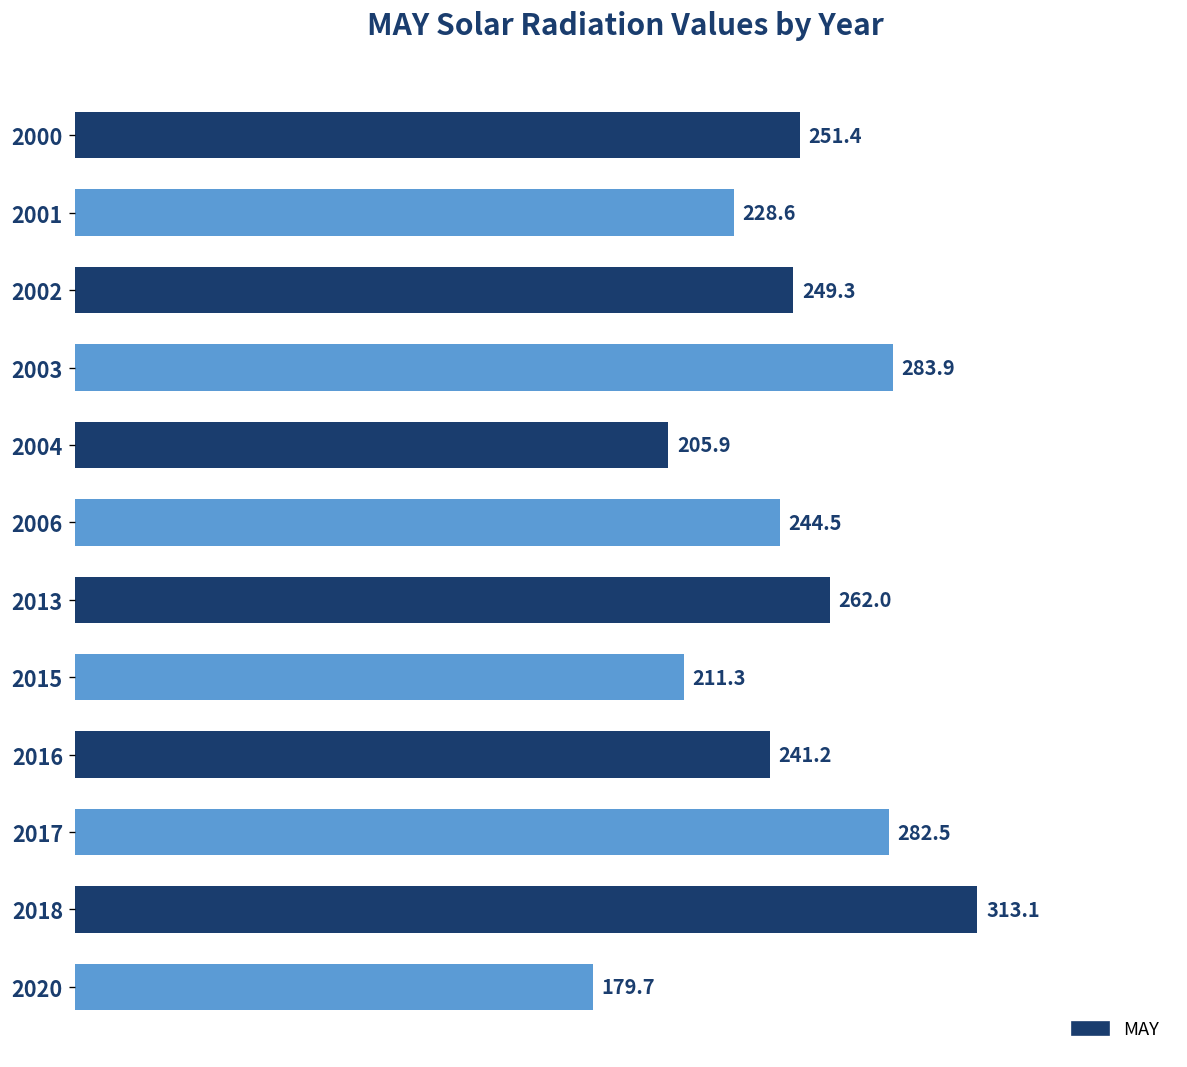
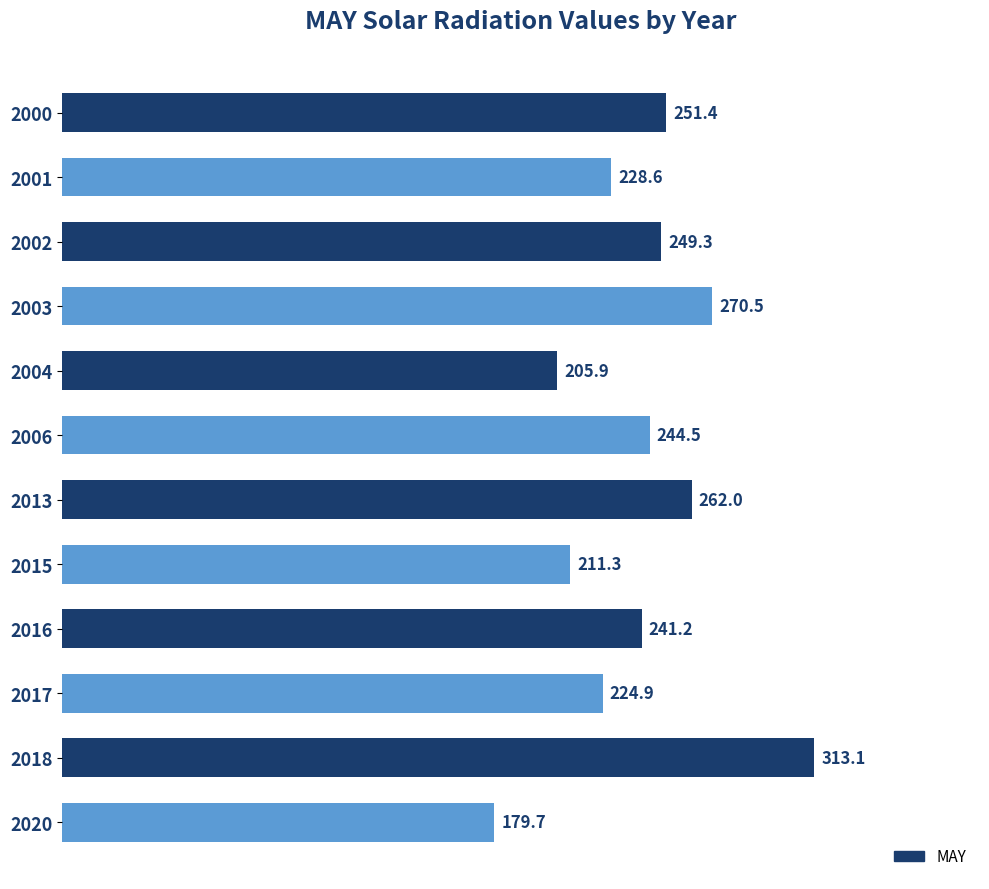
2003: 283.9 -> 270.5
2017: 282.5 -> 224.9
